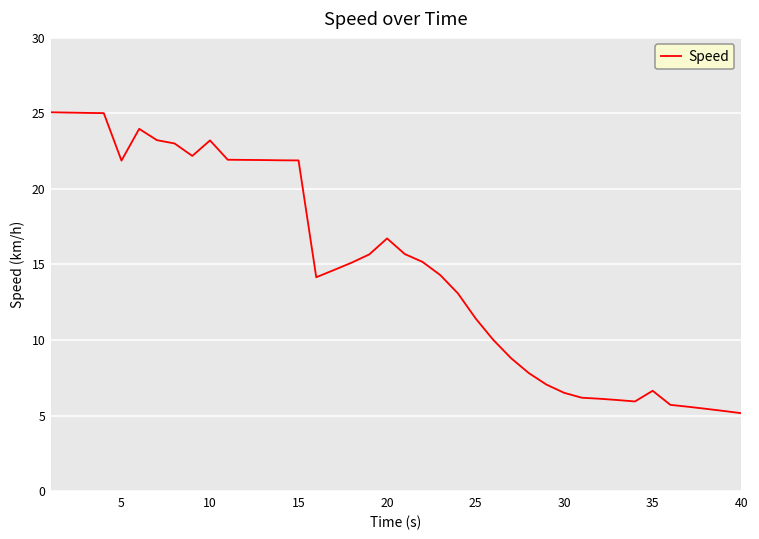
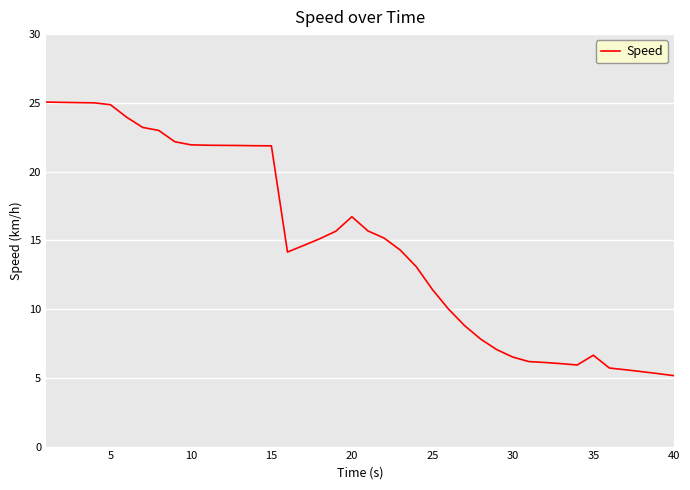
5: 21.9 -> 24.9
10: 23.2 -> 21.9
